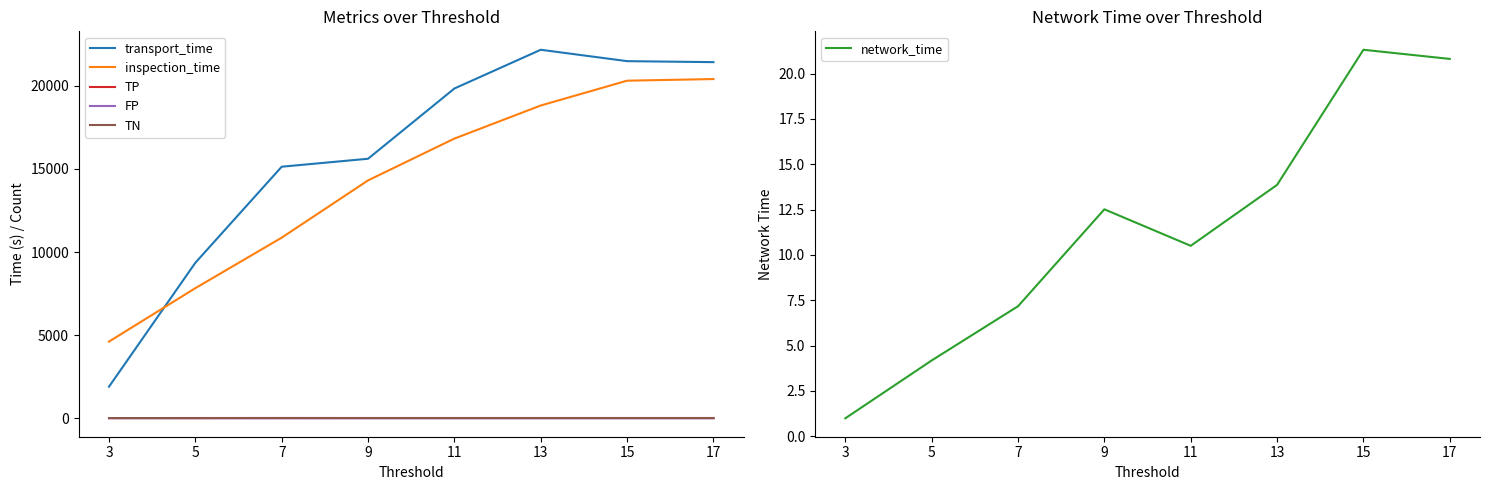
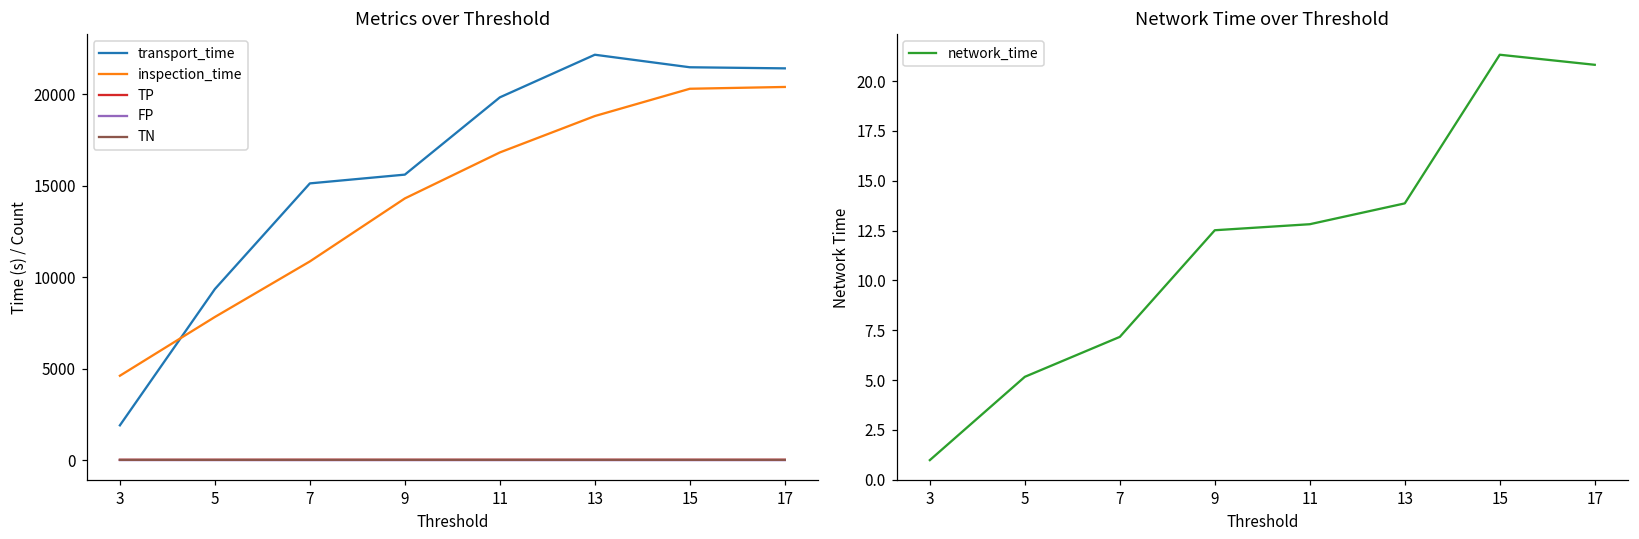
Network Time over Threshold, 5: 4.2 -> 5.2
Network Time over Threshold, 11: 10.5 -> 12.8
